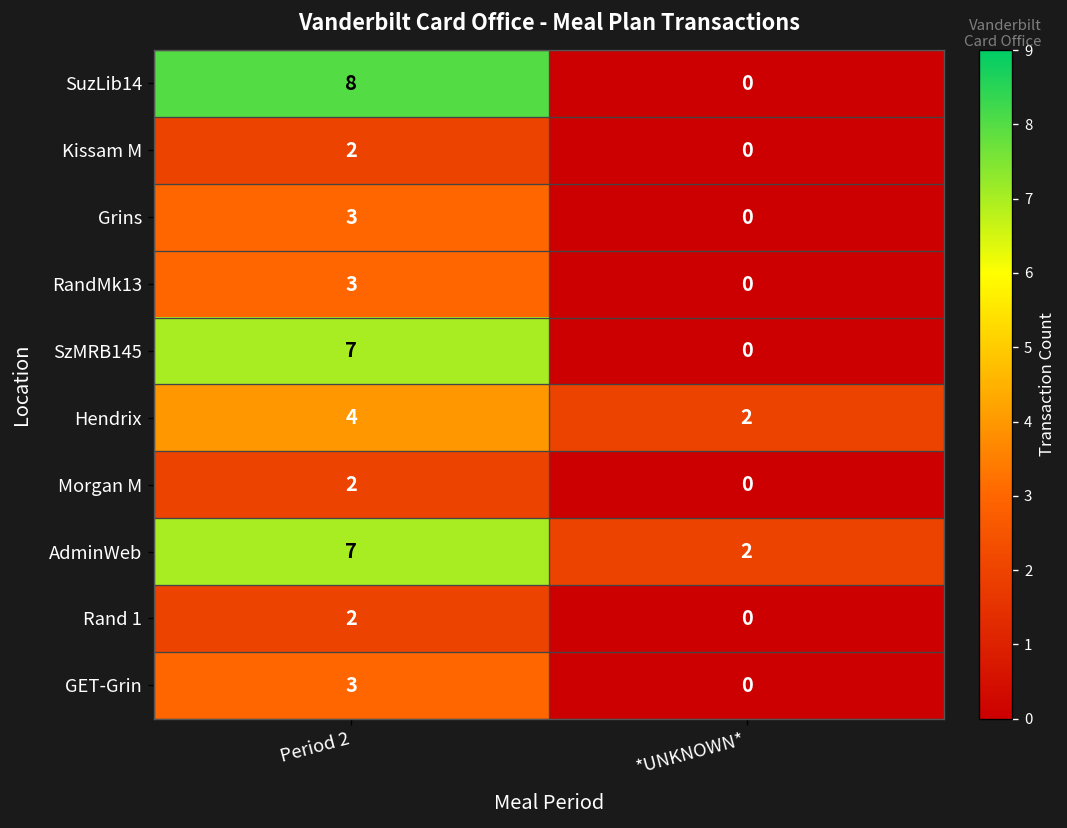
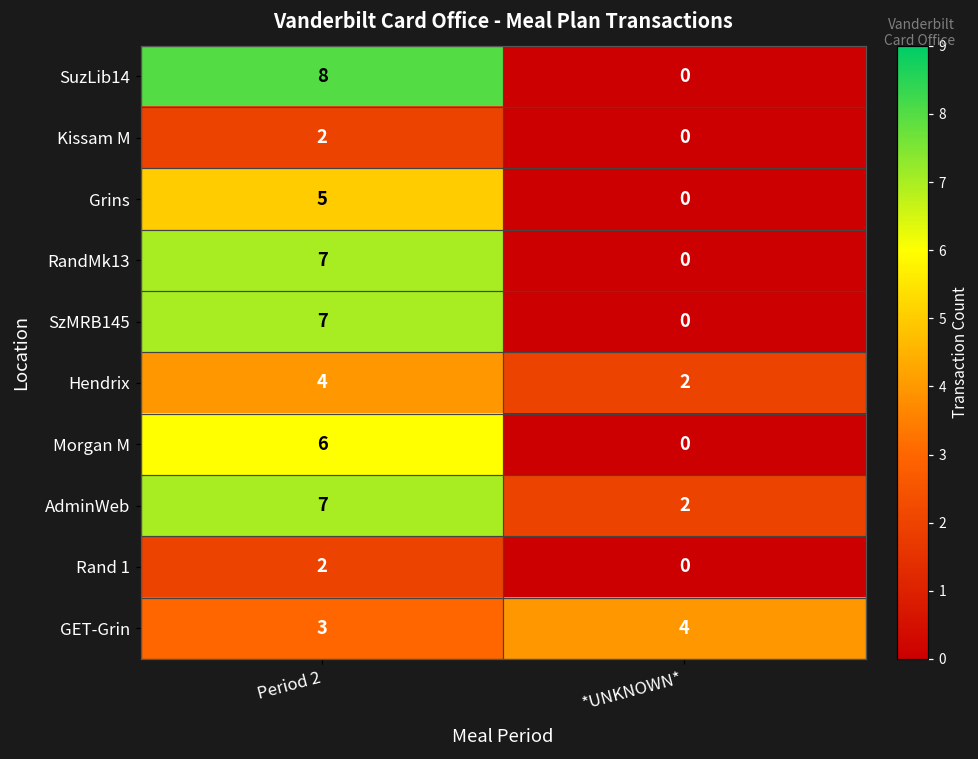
Grins, Period 2: 3 -> 5
RandMk13, Period 2: 3 -> 7
Morgan M, Period 2: 2 -> 6
GET-Grin, *UNKNOWN*: 0 -> 4
